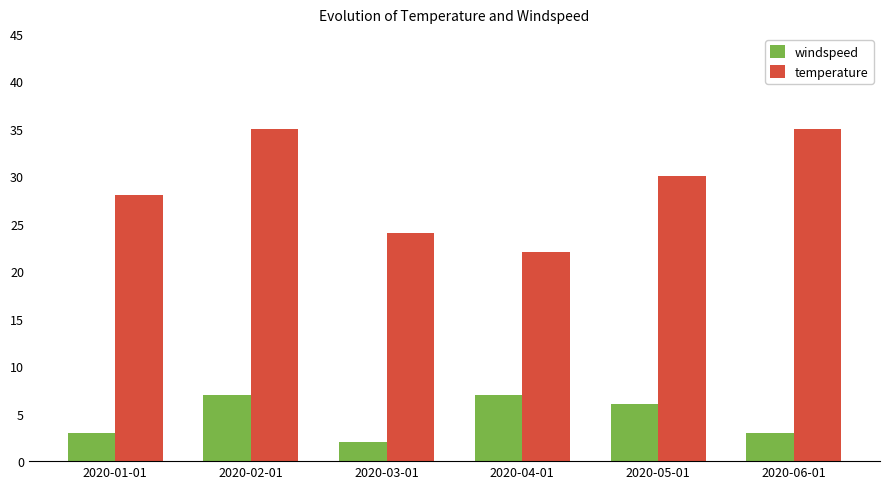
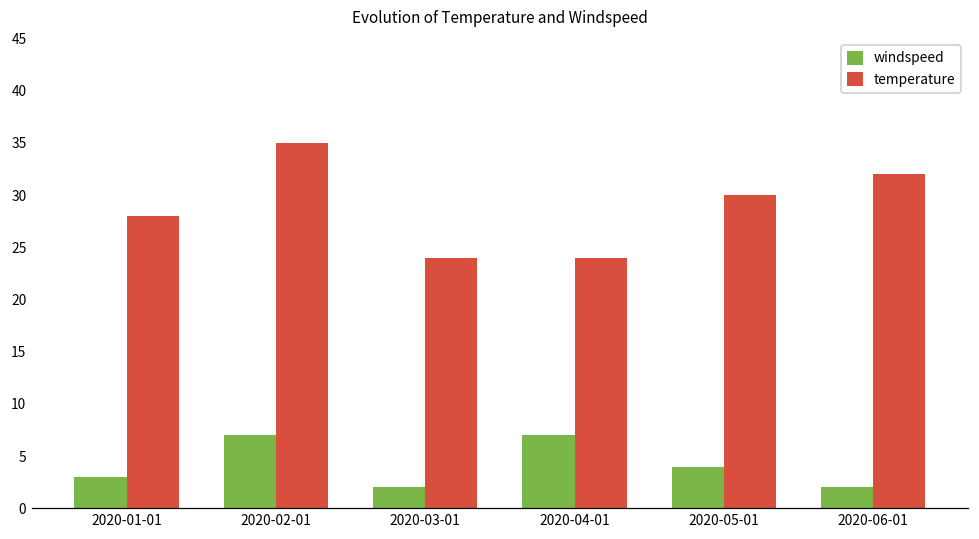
temperature, 2020-04-01: 22 -> 24
windspeed, 2020-05-01: 6 -> 4
windspeed, 2020-06-01: 3 -> 2
temperature, 2020-06-01: 35 -> 32
